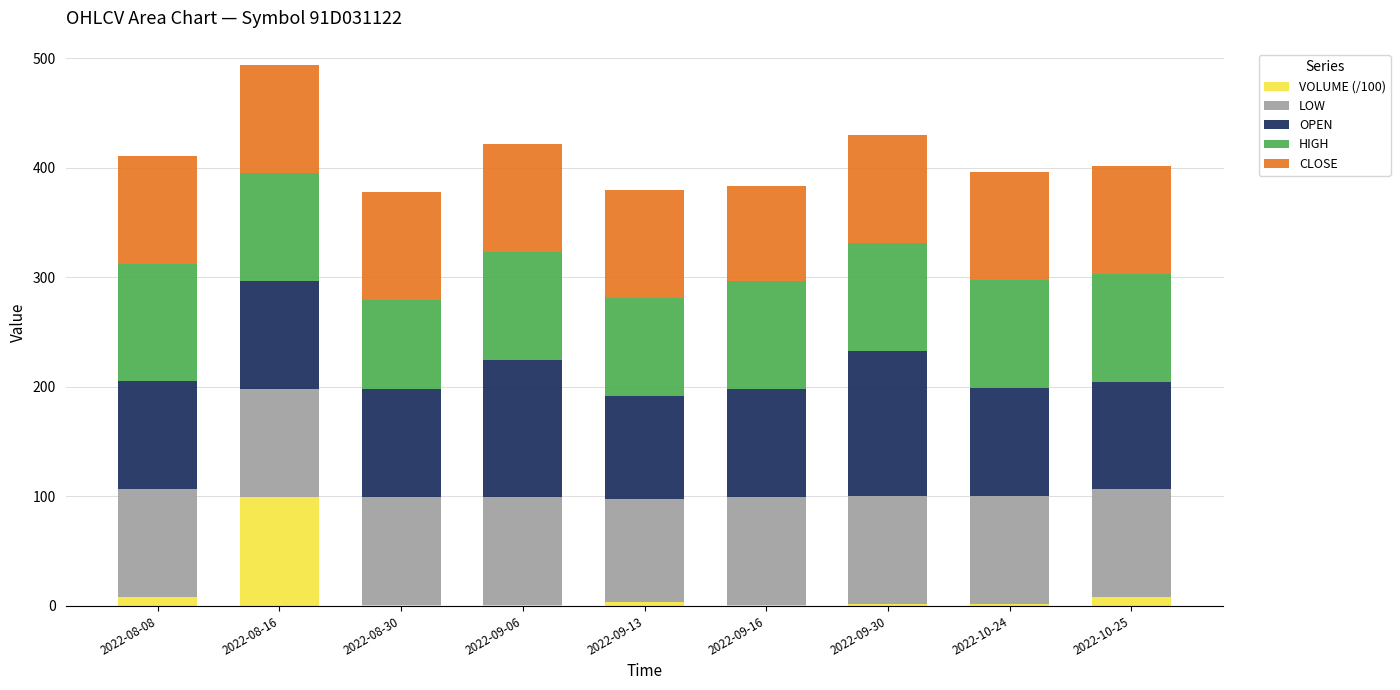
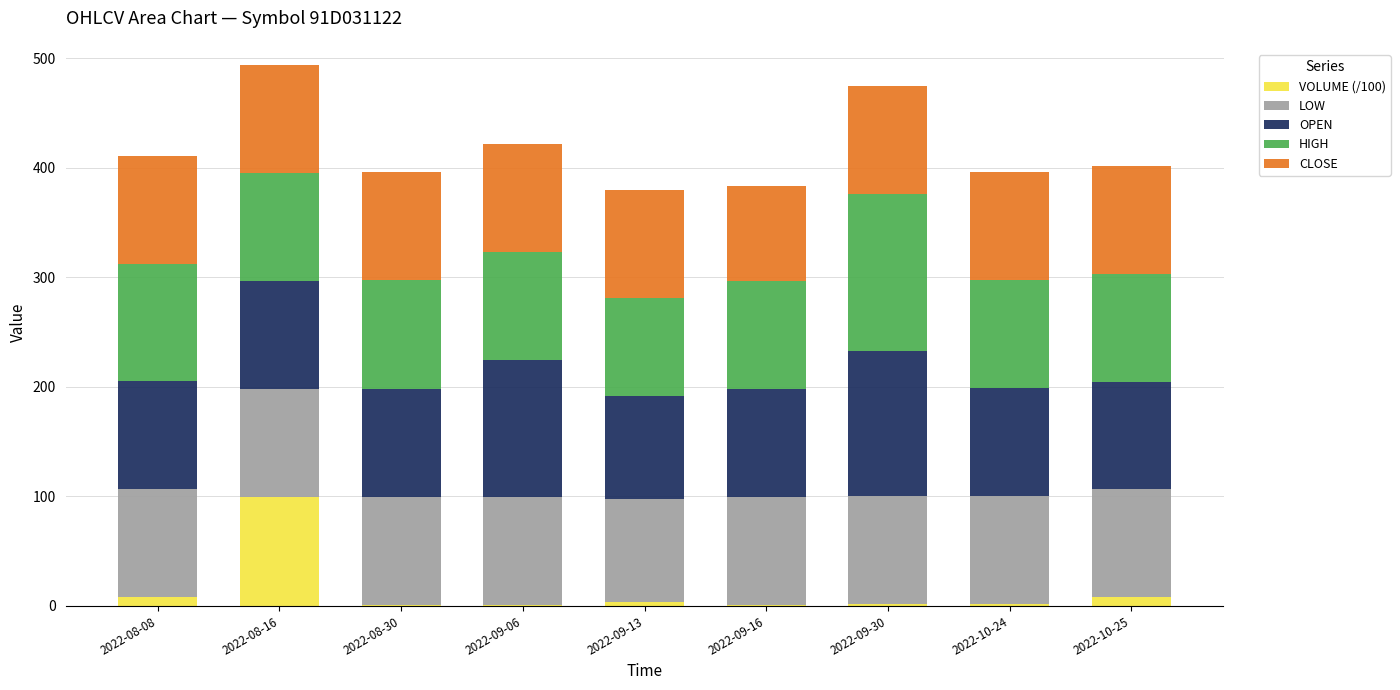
HIGH, 2022-08-30: 81 -> 99
HIGH, 2022-09-30: 99 -> 144
